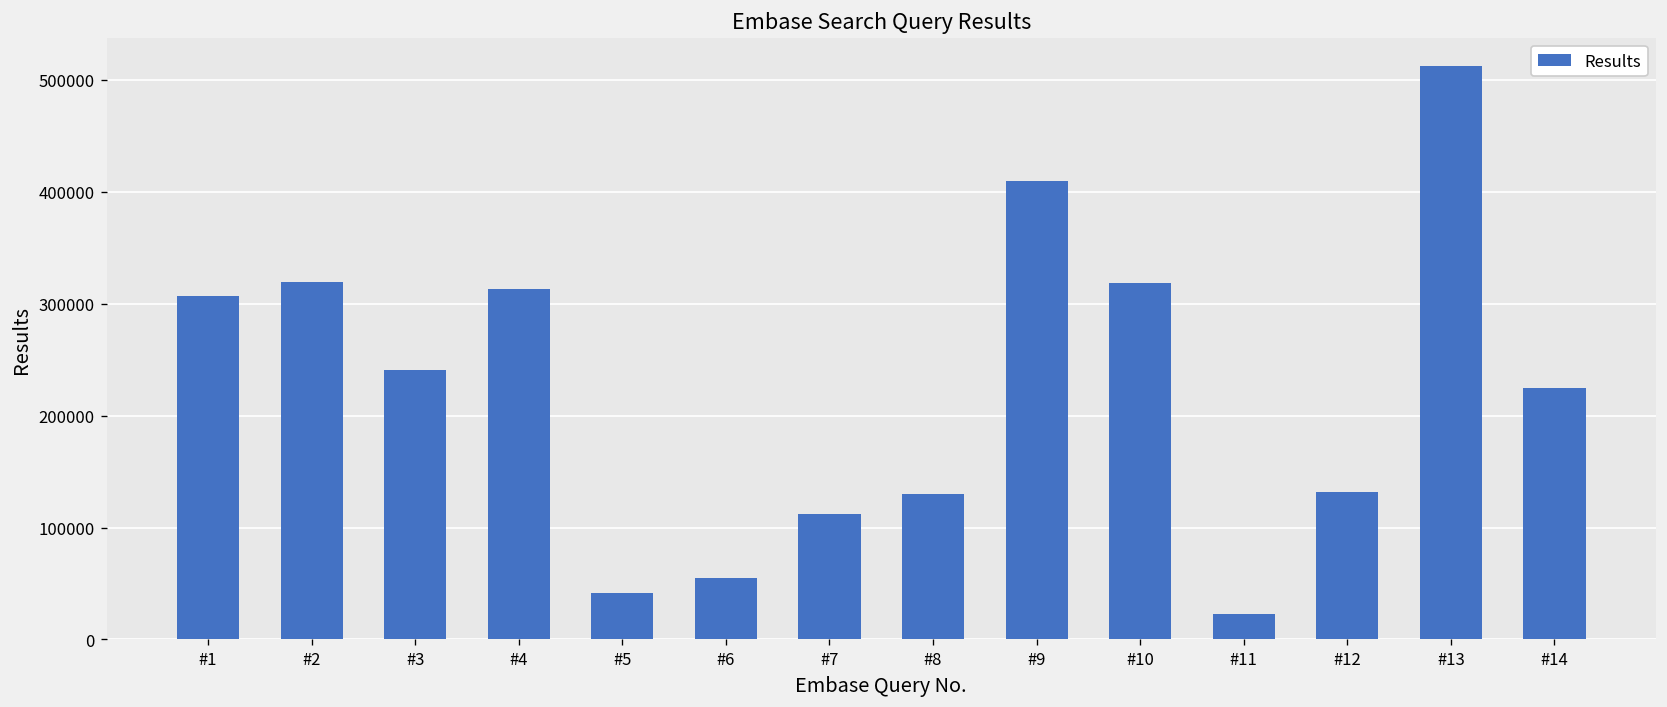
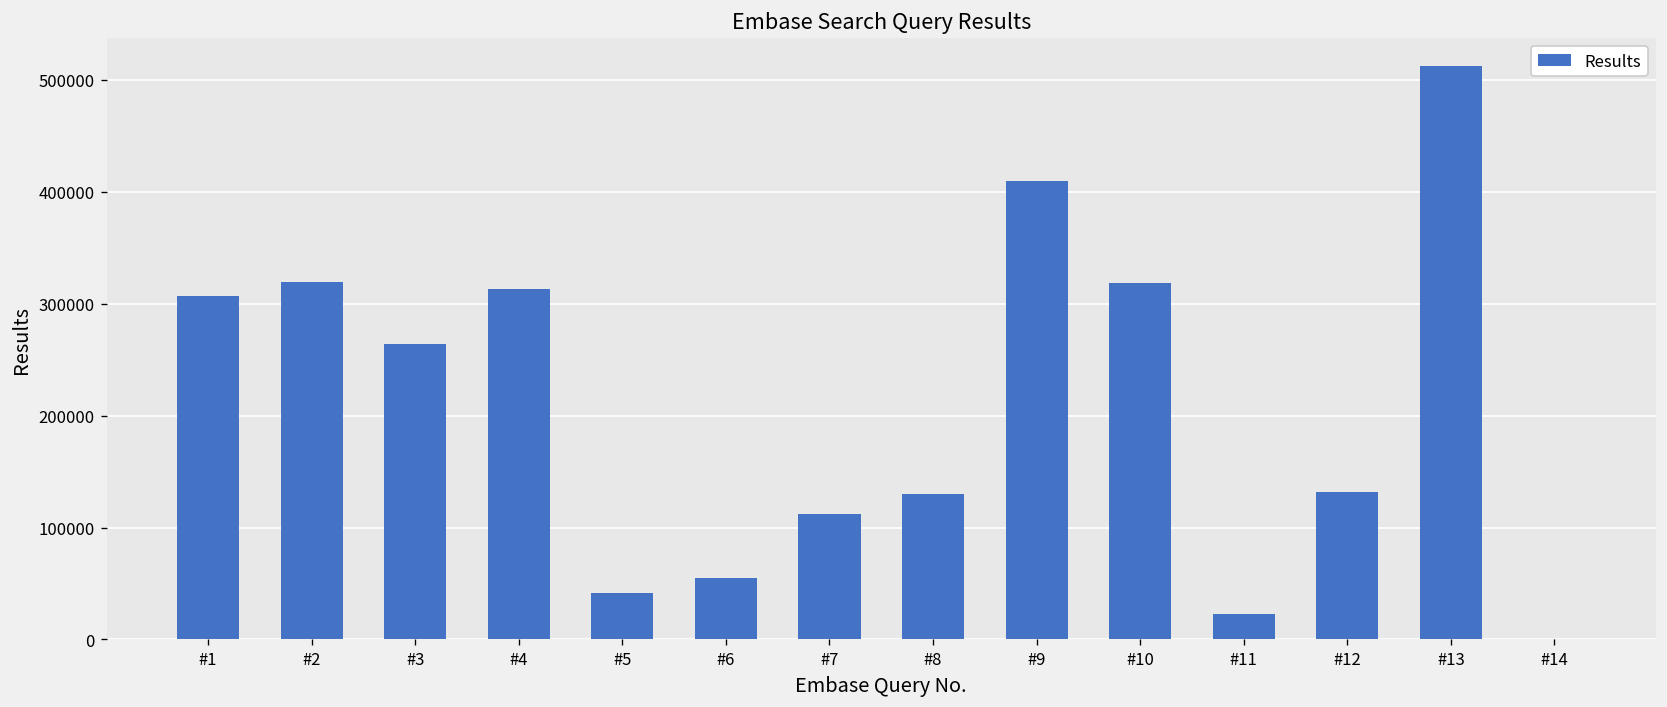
#3: 240000 -> 260000
#14: 220000 -> 0
